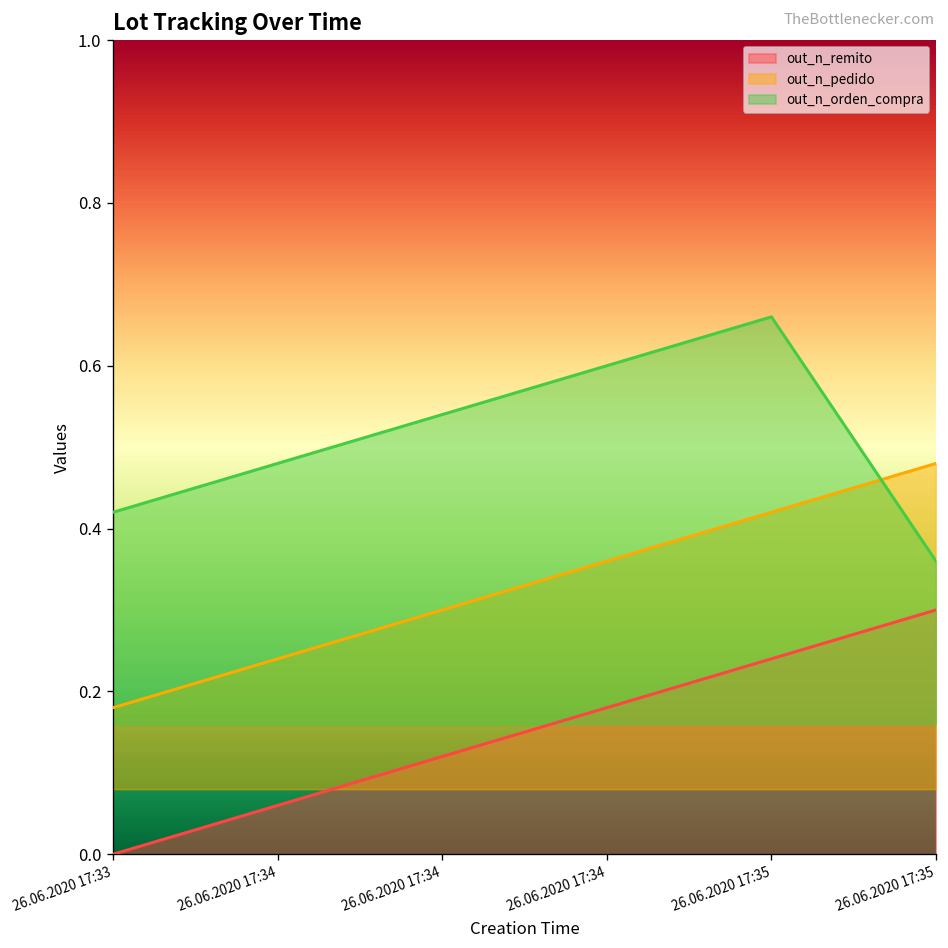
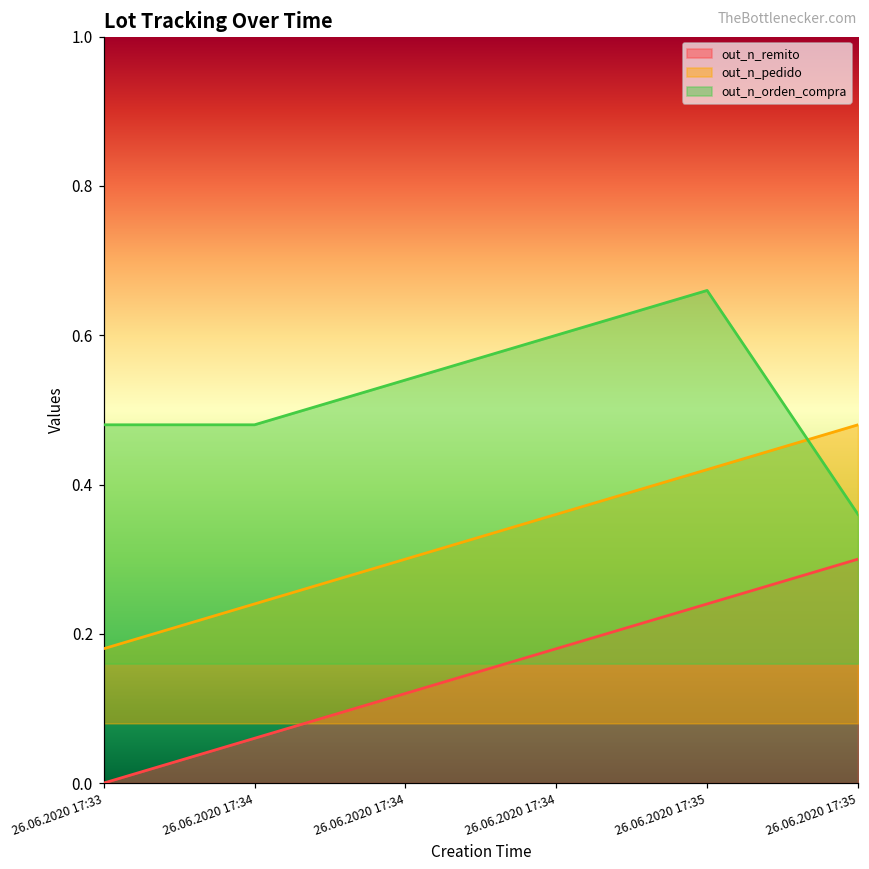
out_n_orden_compra, 26.06.2020 17:33: 0.42 -> 0.48
